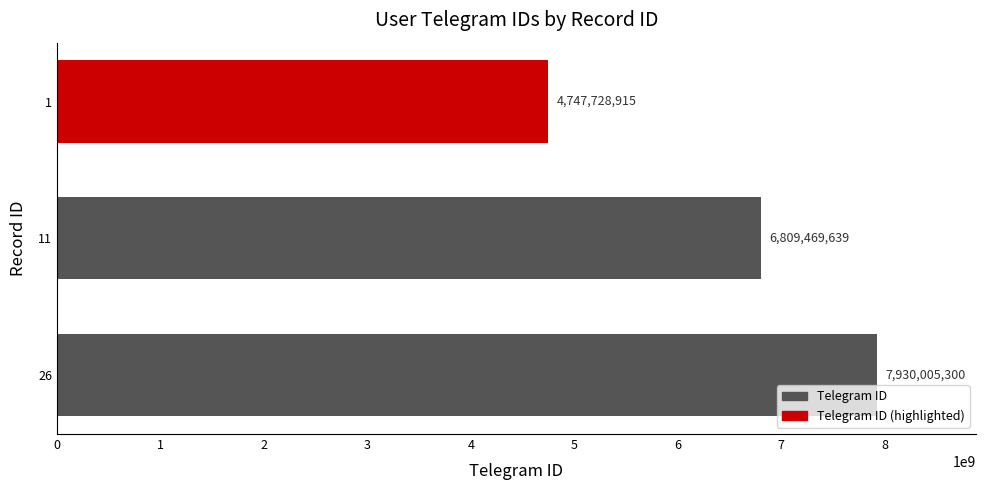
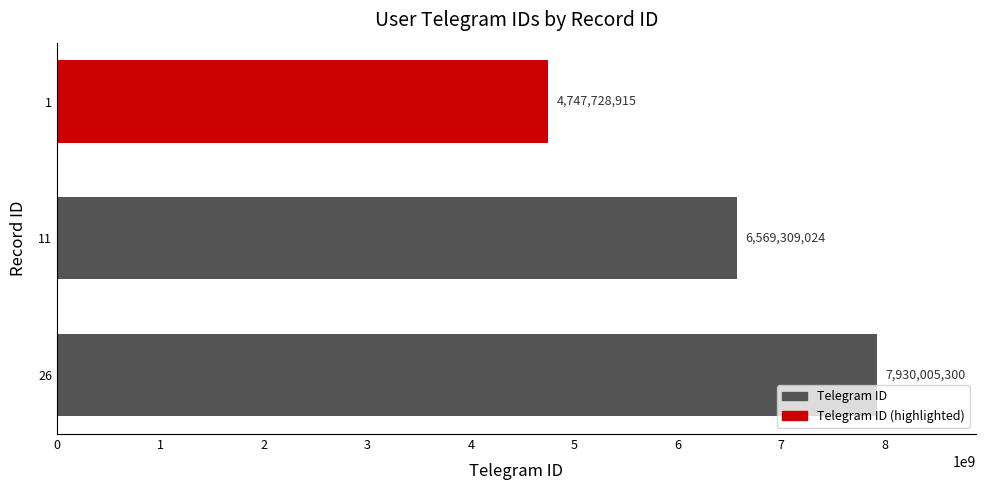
11: 6,809,469,639 -> 6,569,309,024
